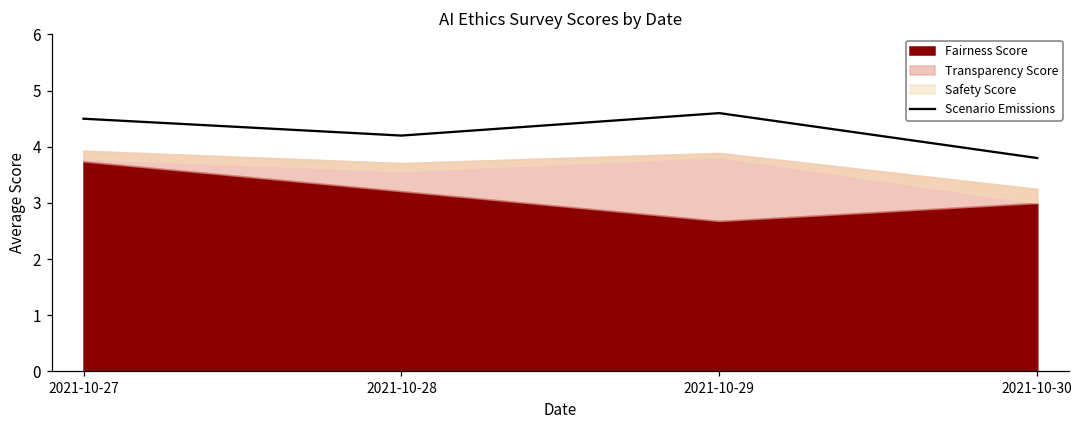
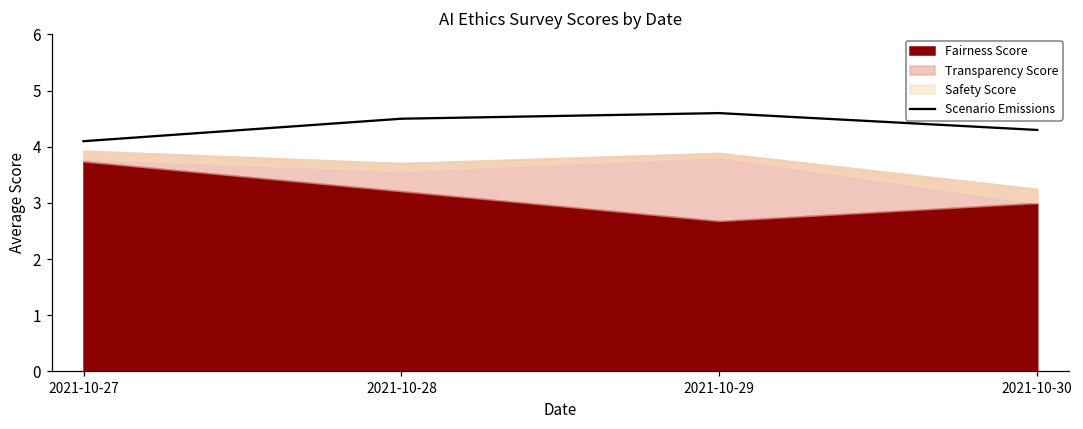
Scenario Emissions, 2021-10-27: 4.5 -> 4.1
Scenario Emissions, 2021-10-28: 4.2 -> 4.5
Scenario Emissions, 2021-10-30: 3.8 -> 4.3
